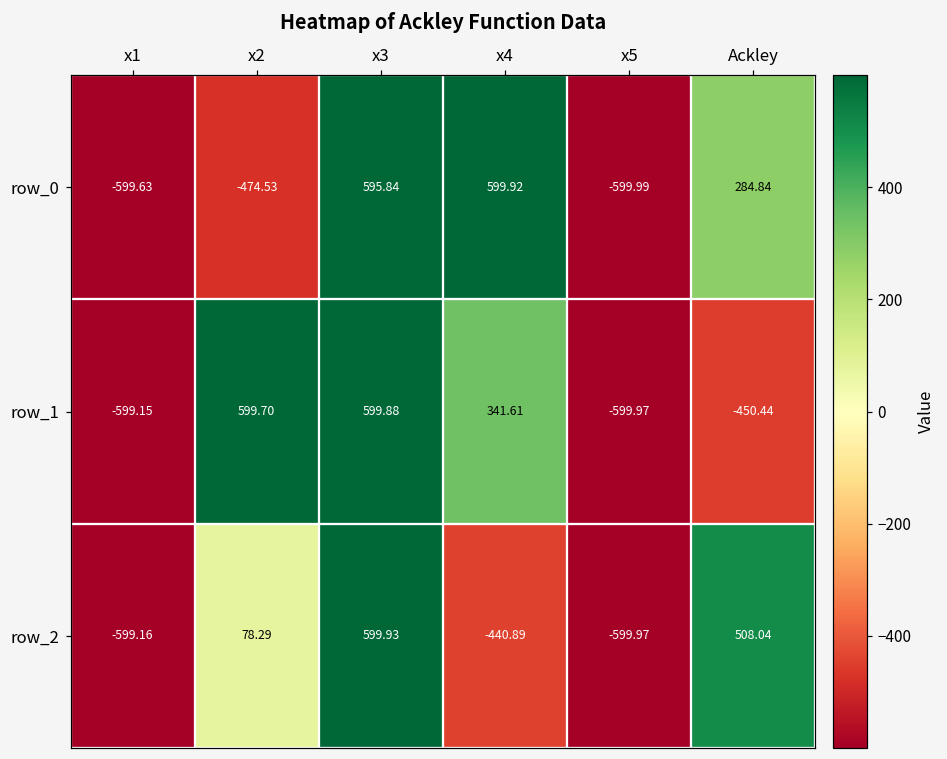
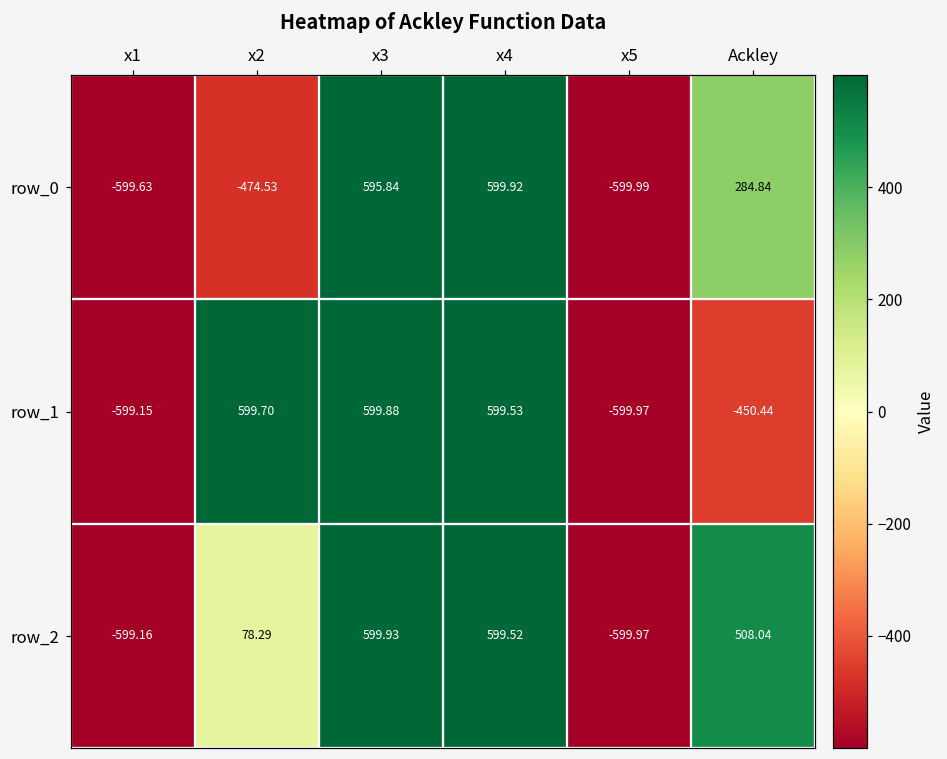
row_1, x4: 341.61 -> 599.53
row_2, x4: -440.89 -> 599.52
